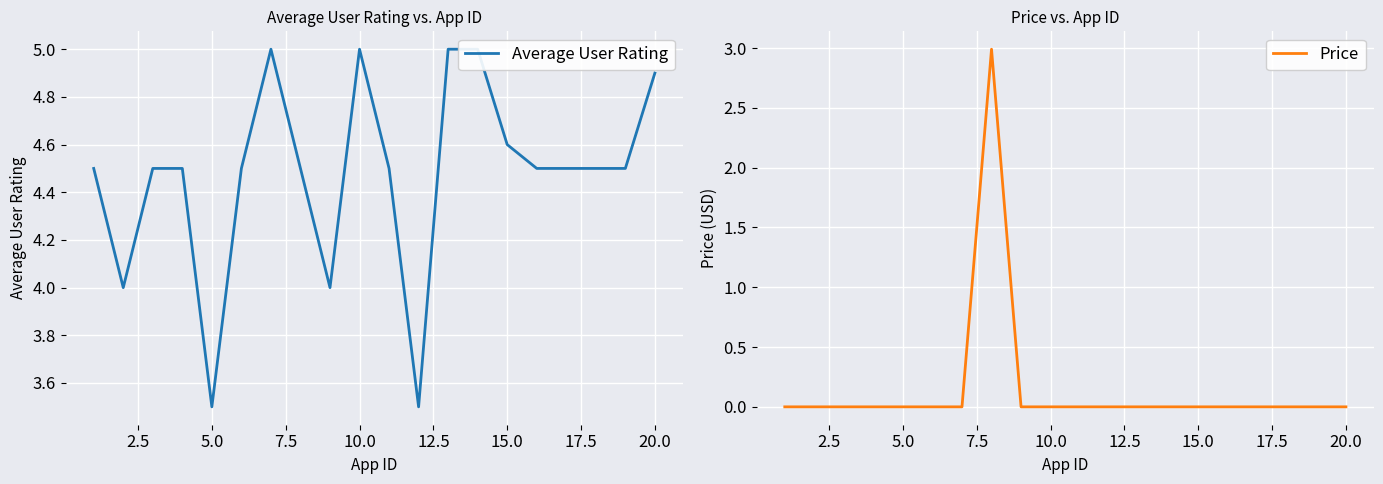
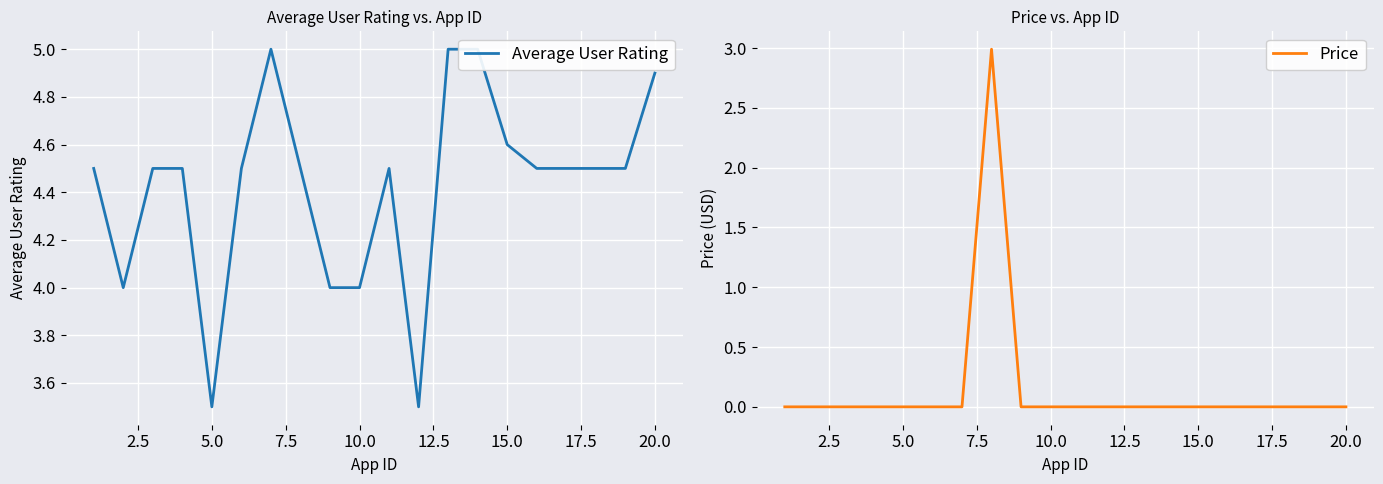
Average User Rating vs. App ID, 10.0: 5 -> 4
